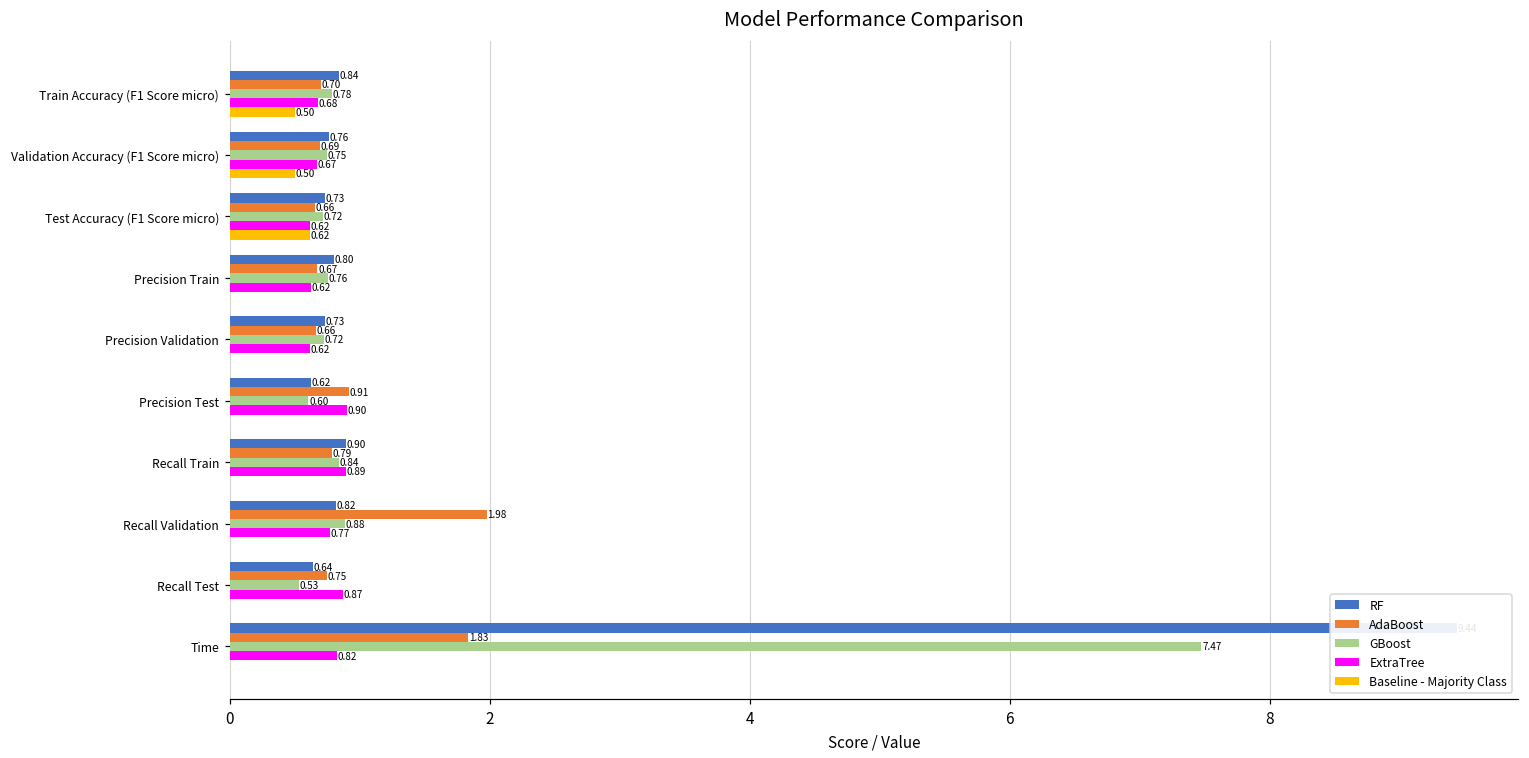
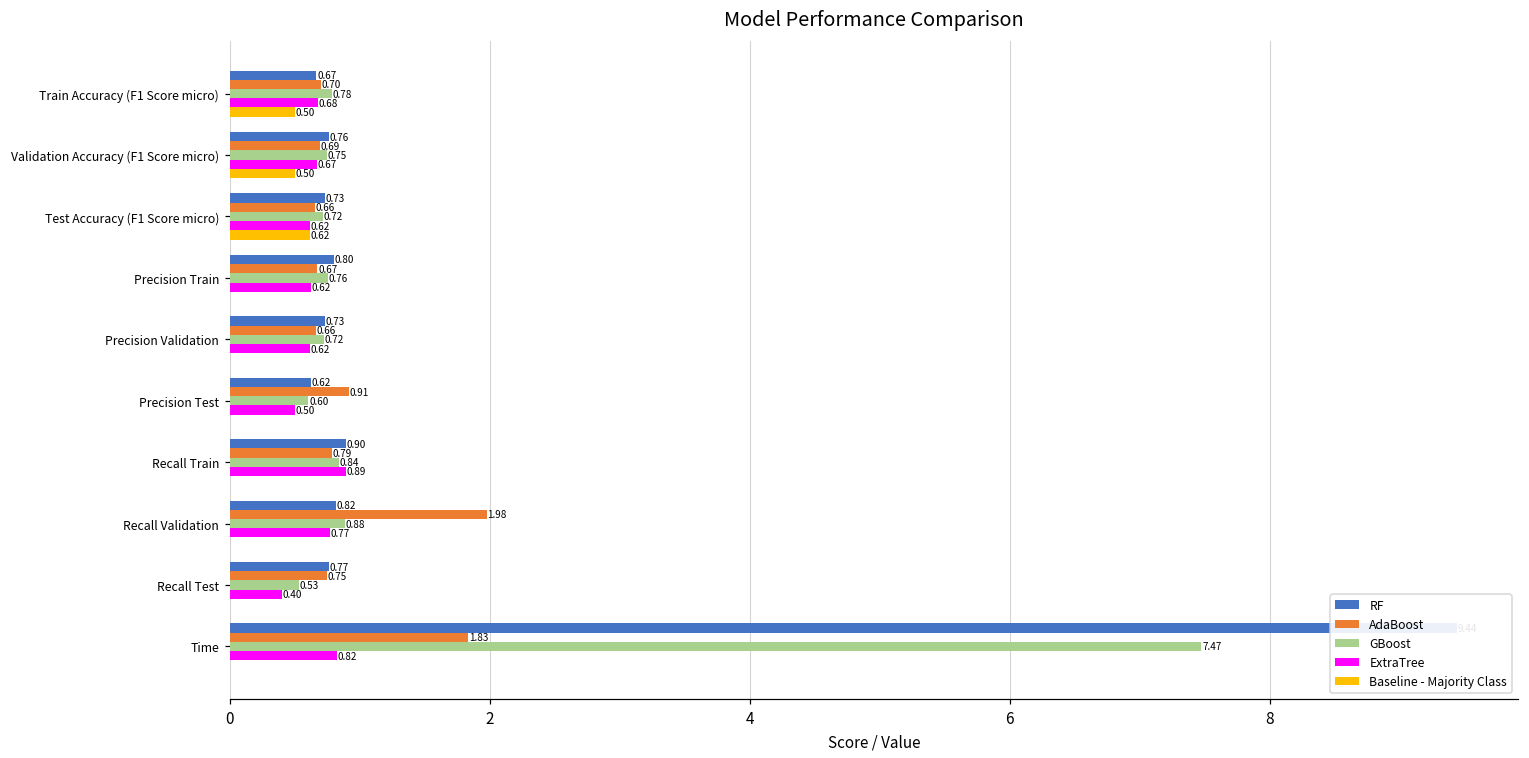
RF, Train Accuracy (F1 Score micro): 0.84 -> 0.67
ExtraTree, Precision Test: 0.90 -> 0.50
RF, Recall Test: 0.64 -> 0.77
ExtraTree, Recall Test: 0.87 -> 0.40
